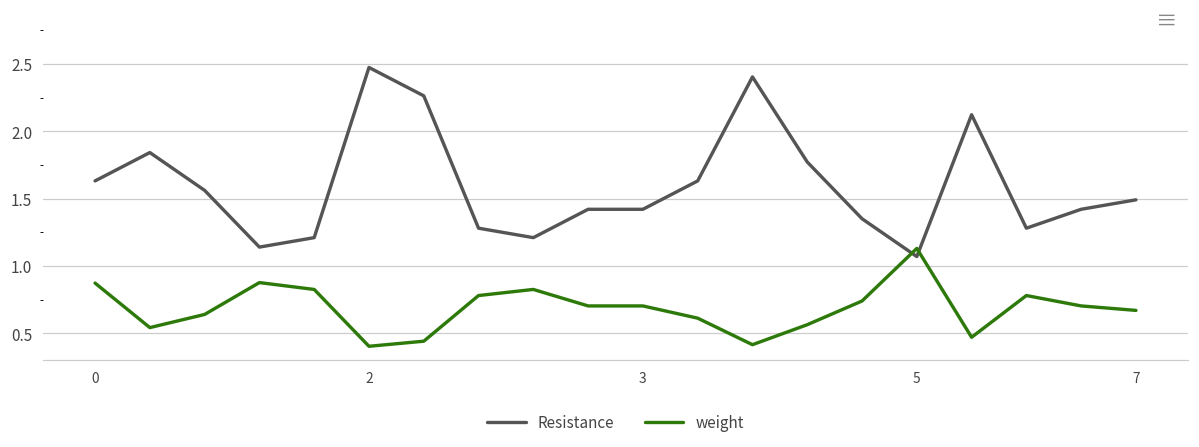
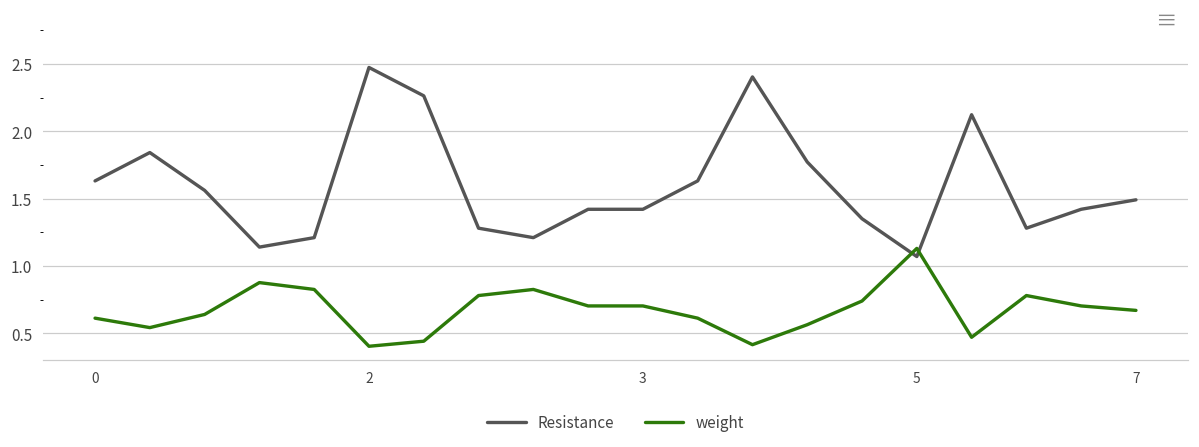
weight, 0: 0.87 -> 0.61
